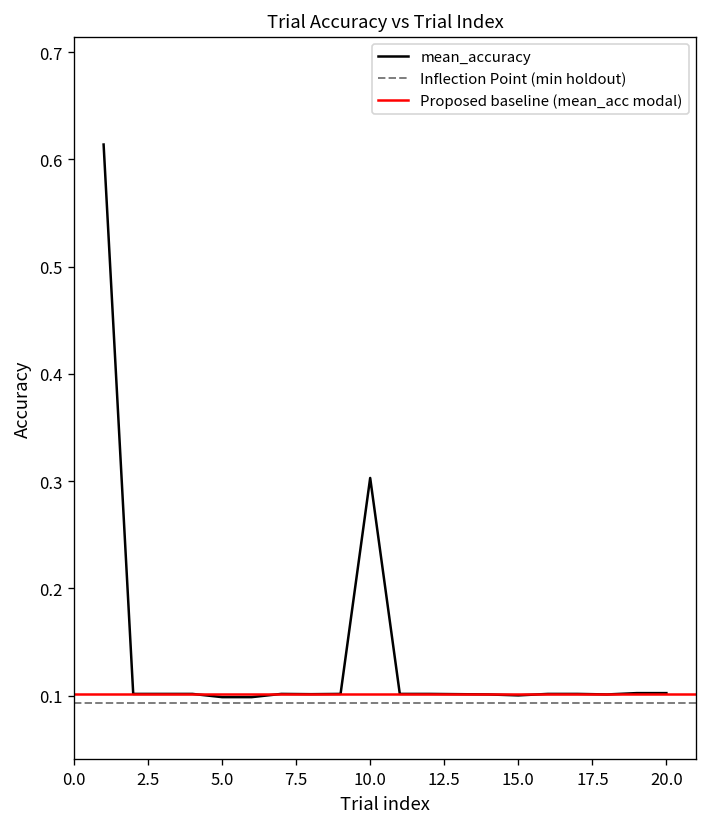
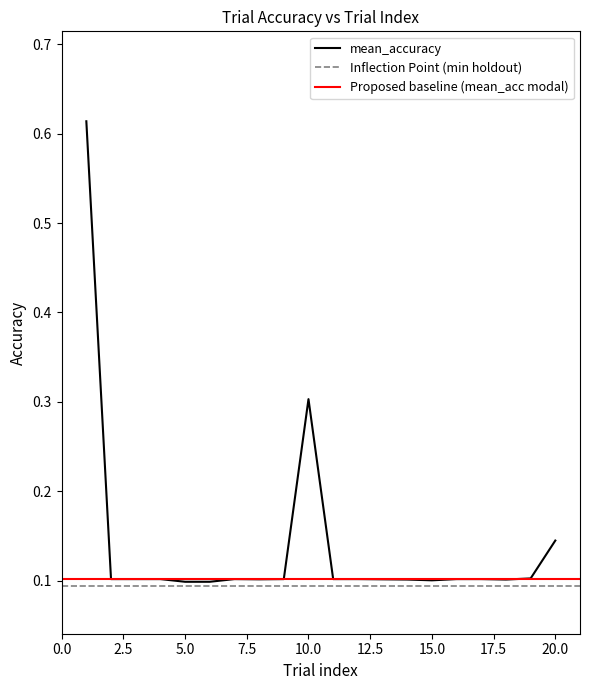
20.0: 0.10 -> 0.14
